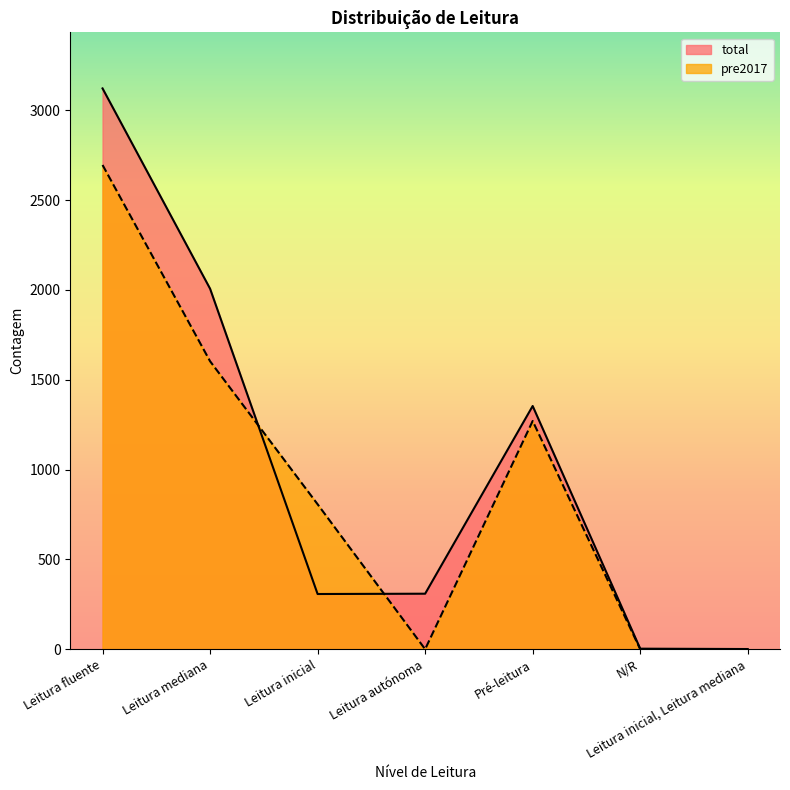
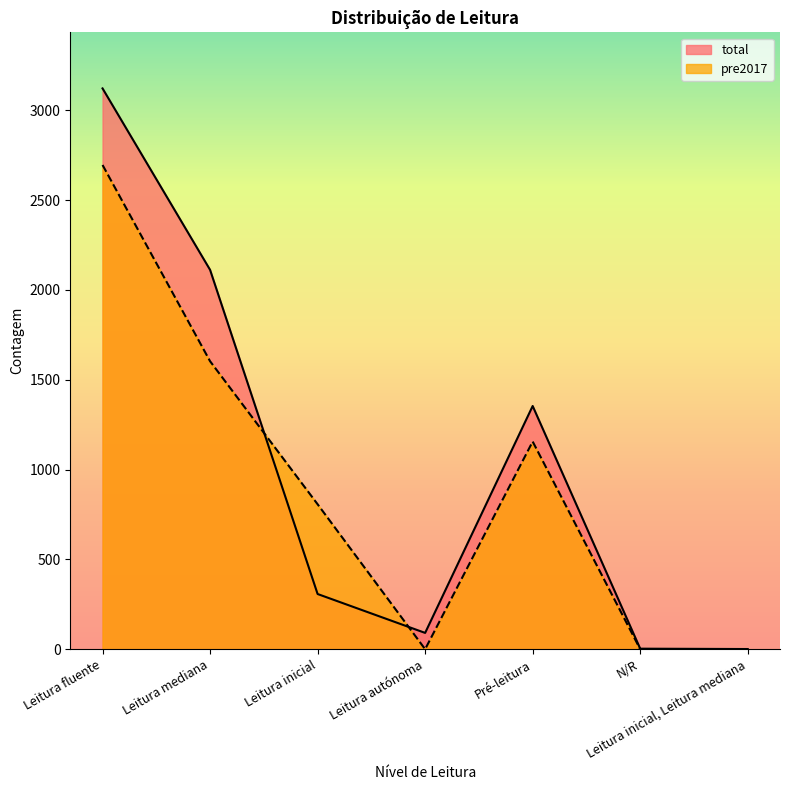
total, Leitura mediana: 2010 -> 2110
total, Leitura autónoma: 310 -> 90
pre2017, Pré-leitura: 1270 -> 1160
